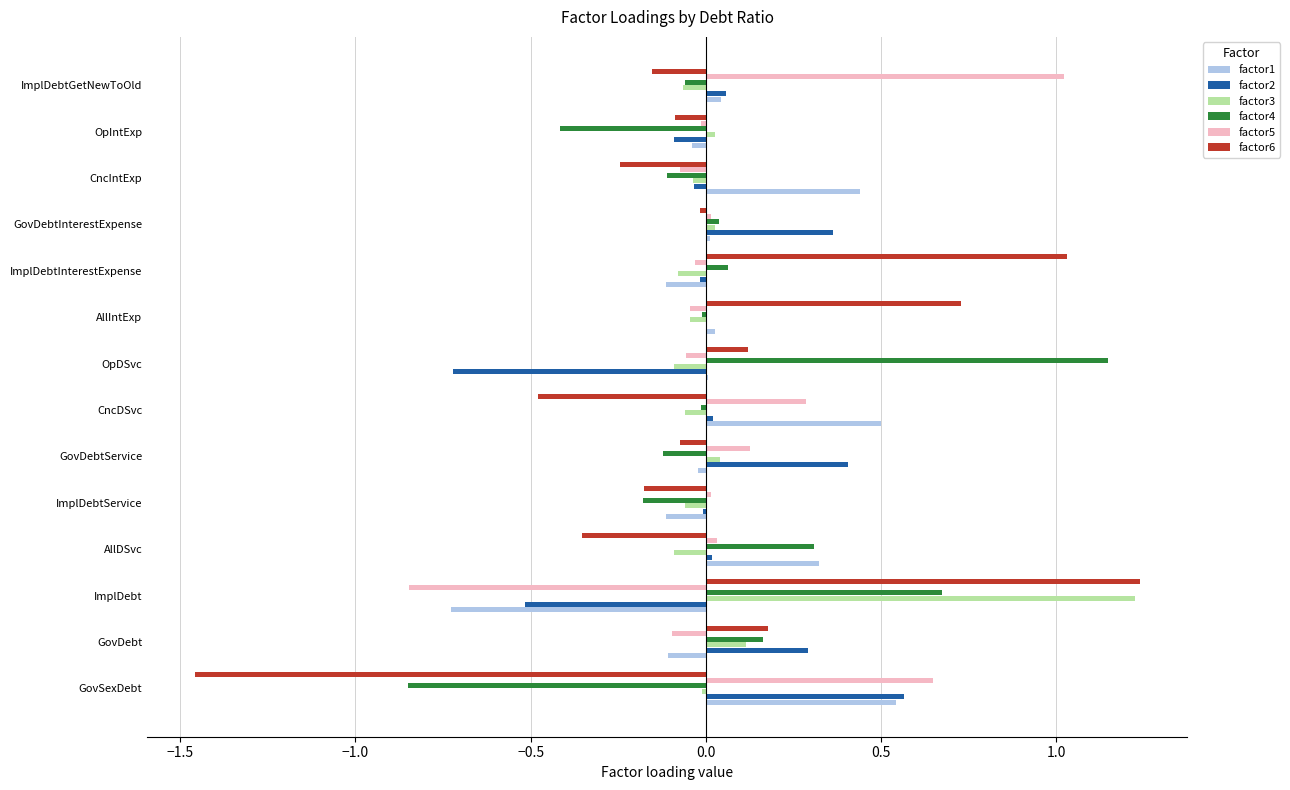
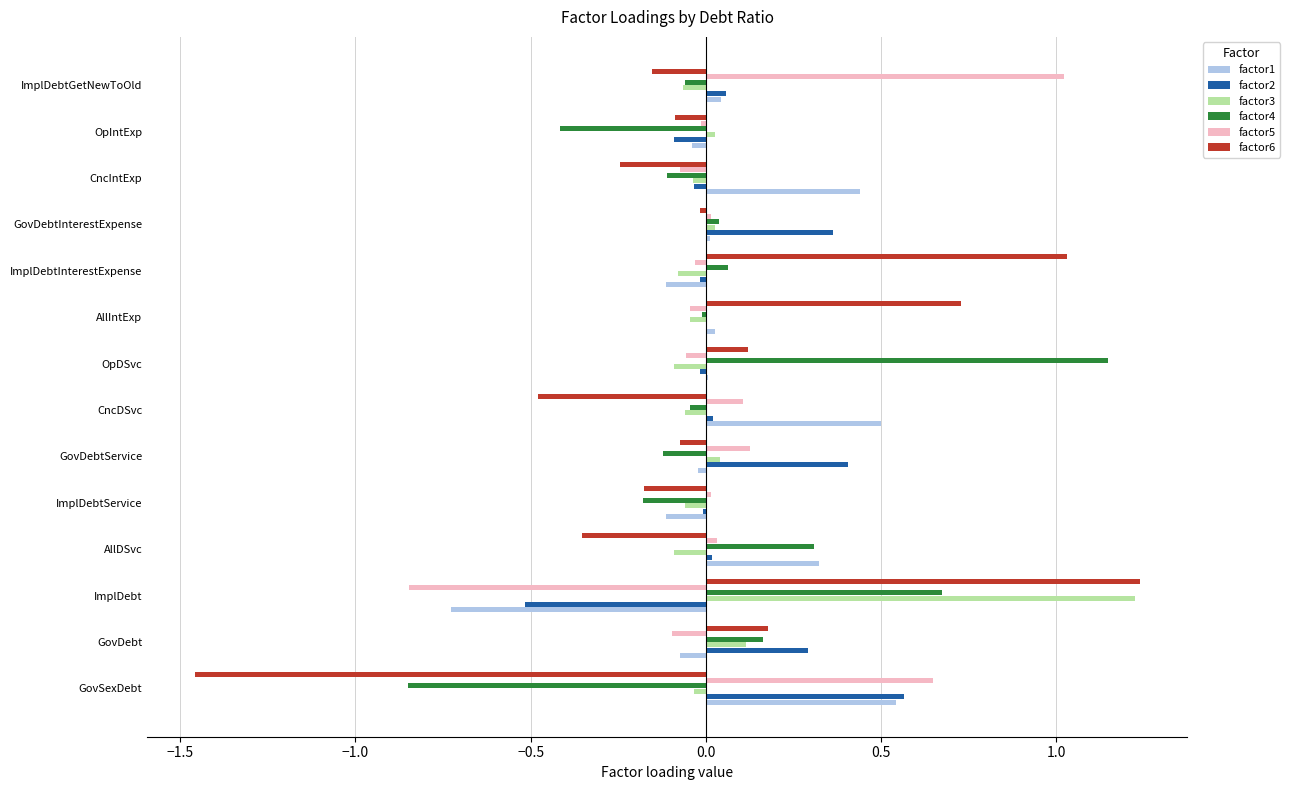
factor2, OpDSvc: -0.72 -> -0.02
factor5, CncDSvc: 0.29 -> 0.11
factor4, CncDSvc: -0.01 -> -0.05
factor1, GovDebt: -0.11 -> -0.08
factor3, GovSexDebt: -0.01 -> -0.03
